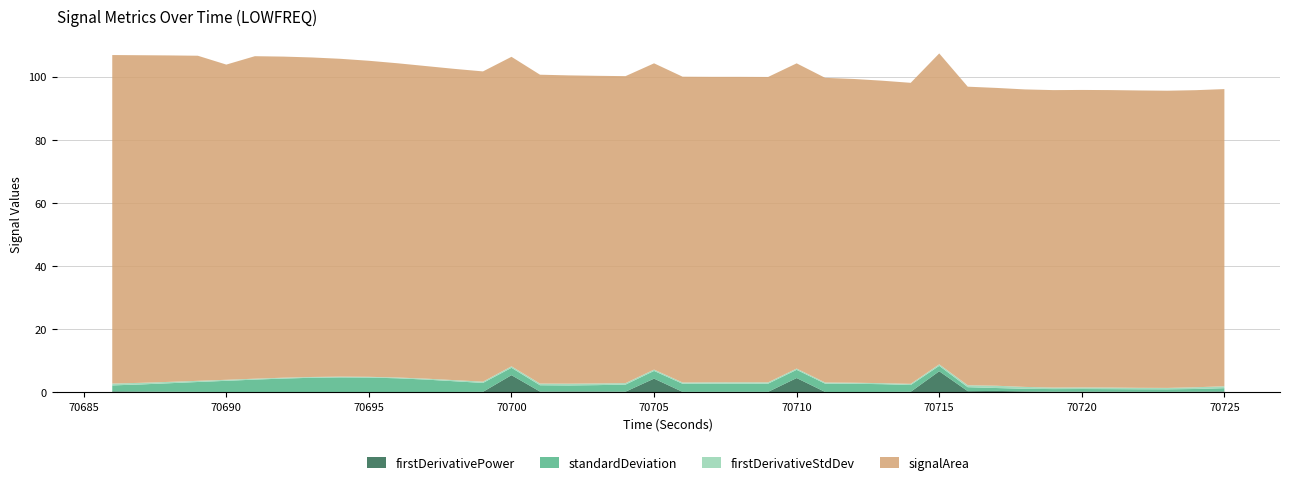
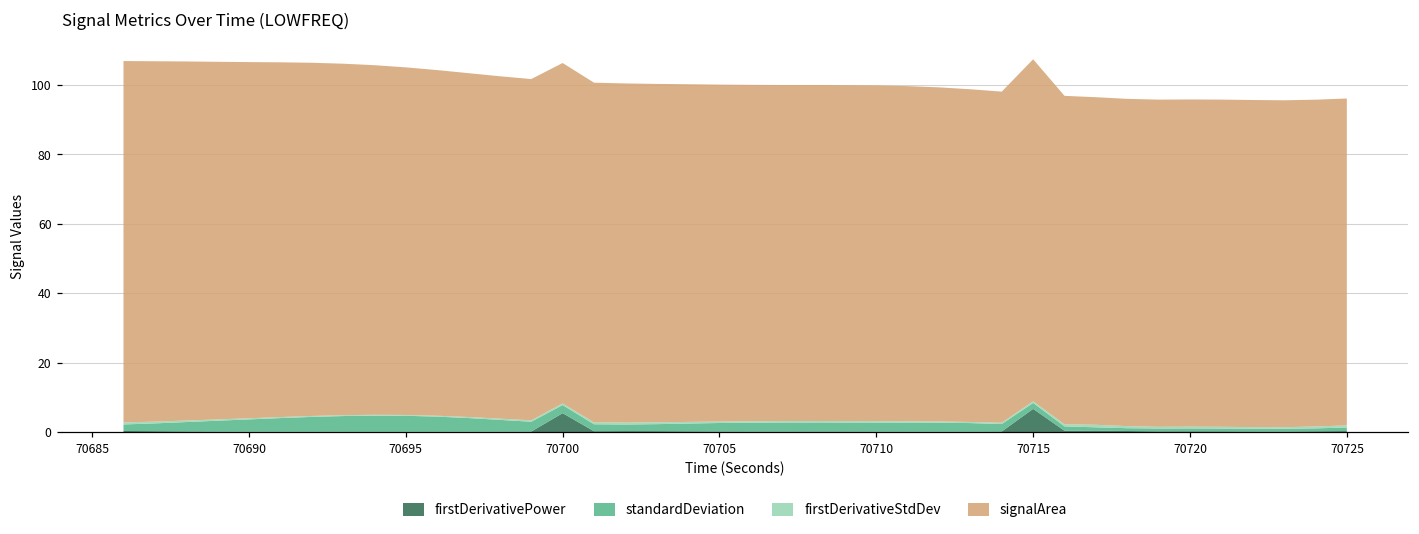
signalArea, 70690: 100 -> 103
firstDerivativePower, 70705: 4 -> 0
firstDerivativePower, 70710: 5 -> 0
